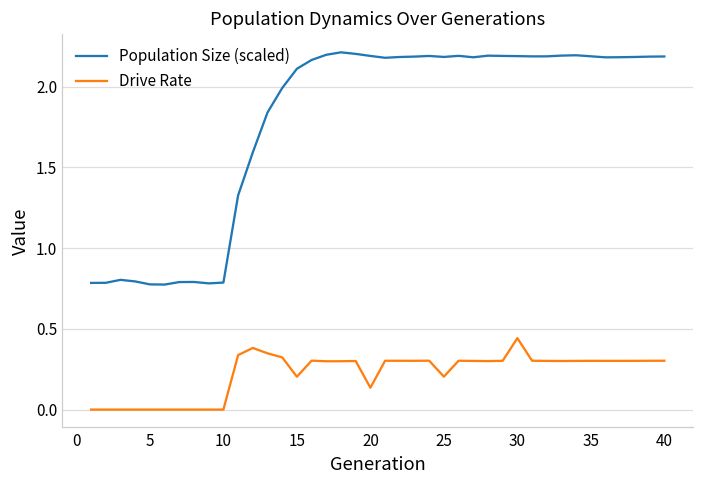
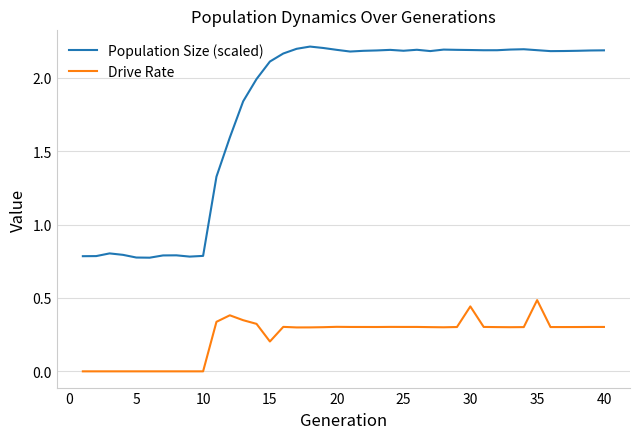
Drive Rate, 20: 0.14 -> 0.30
Drive Rate, 25: 0.20 -> 0.30
Drive Rate, 35: 0.30 -> 0.49
